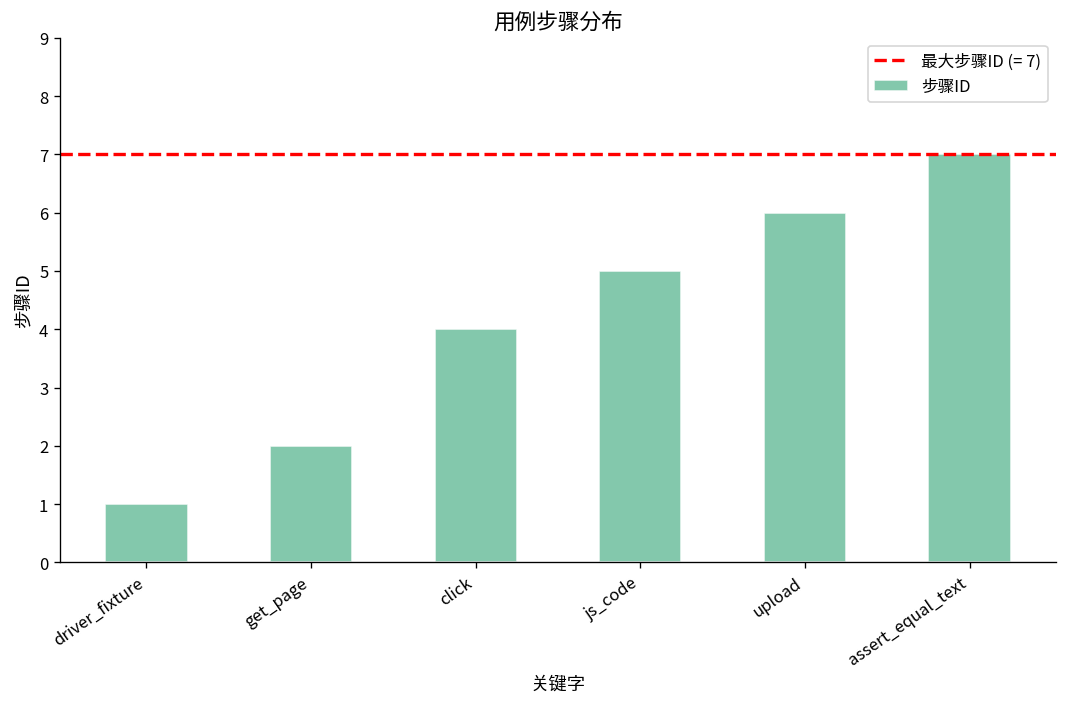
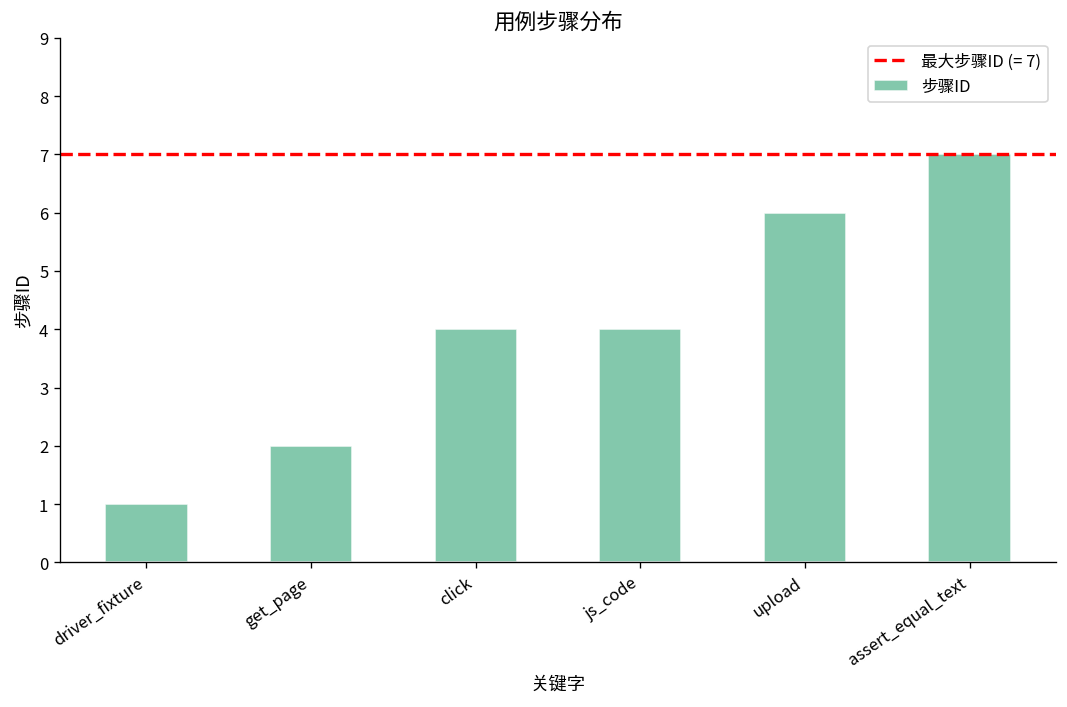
js_code: 5 -> 4
